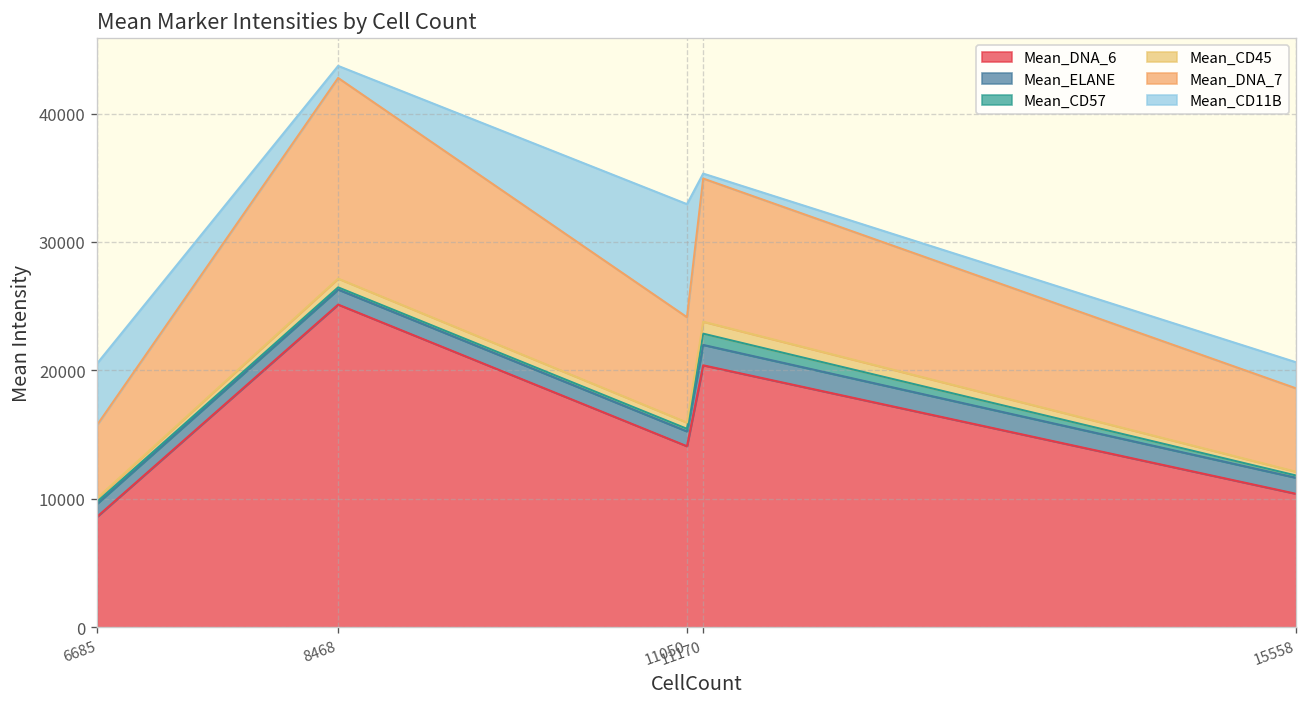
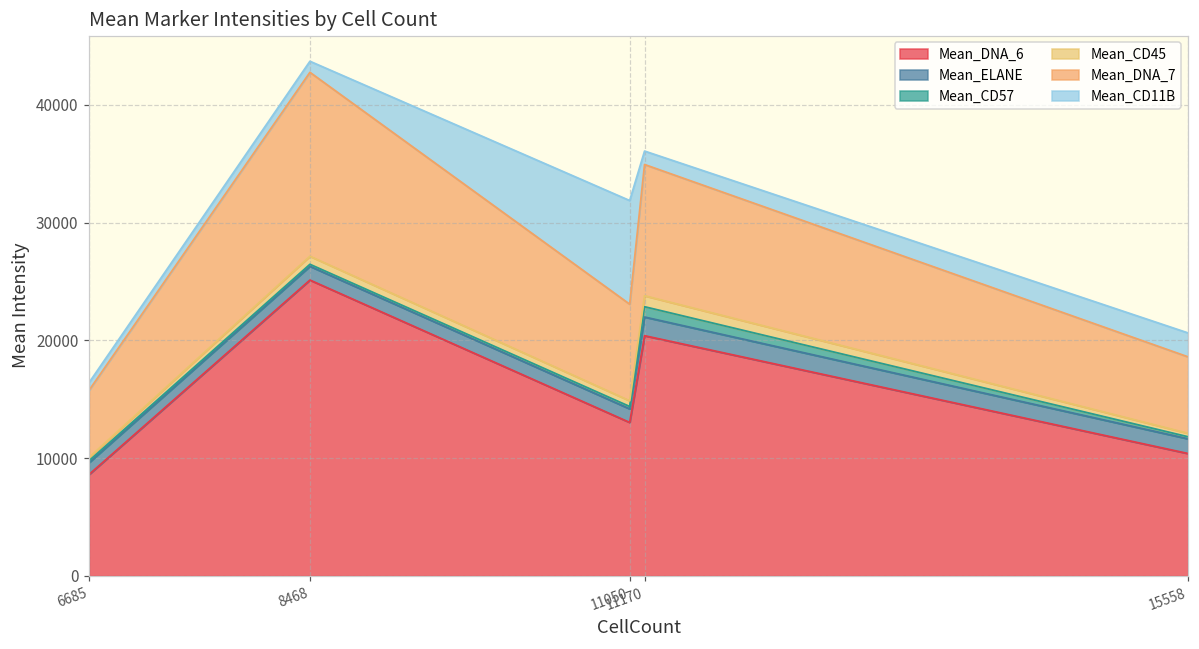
Mean_CD11B, 6685: 4800 -> 600
Mean_DNA_6, 11050: 14100 -> 13000
Mean_CD11B, 11170: 400 -> 1100
